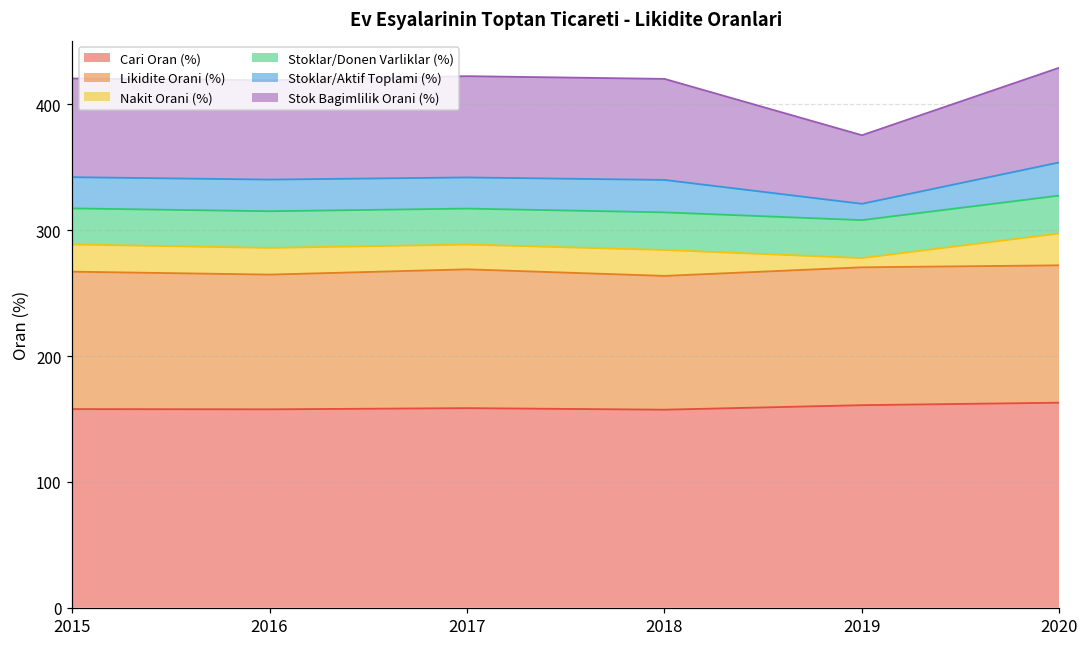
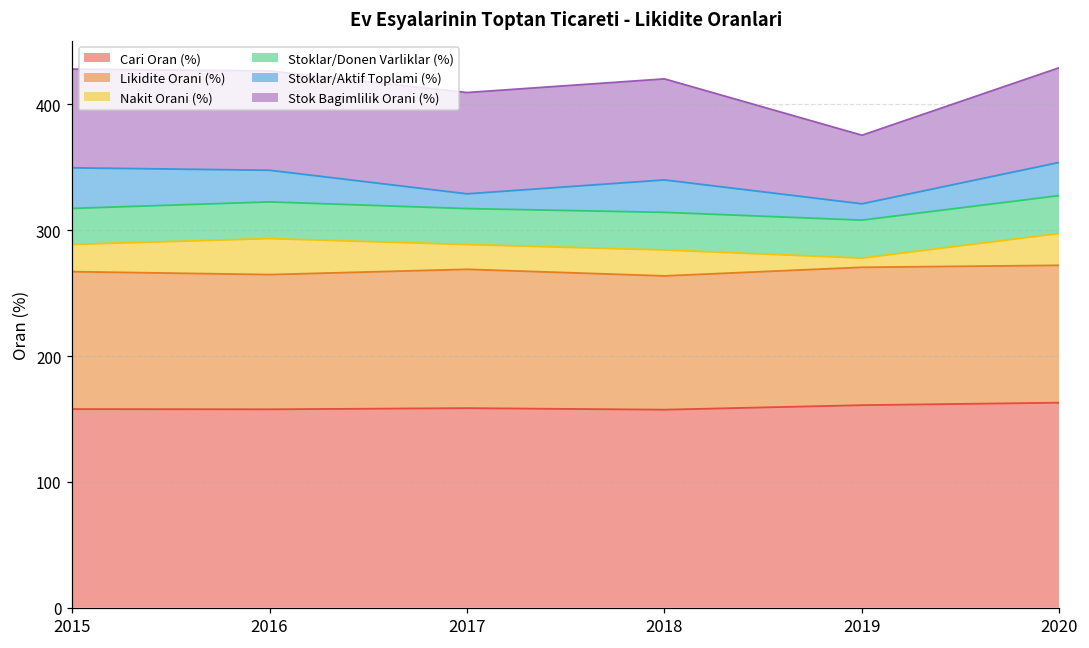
Stoklar/Aktif Toplami (%), 2015: 25 -> 32
Nakit Orani (%), 2016: 21 -> 29
Stoklar/Aktif Toplami (%), 2017: 25 -> 12
